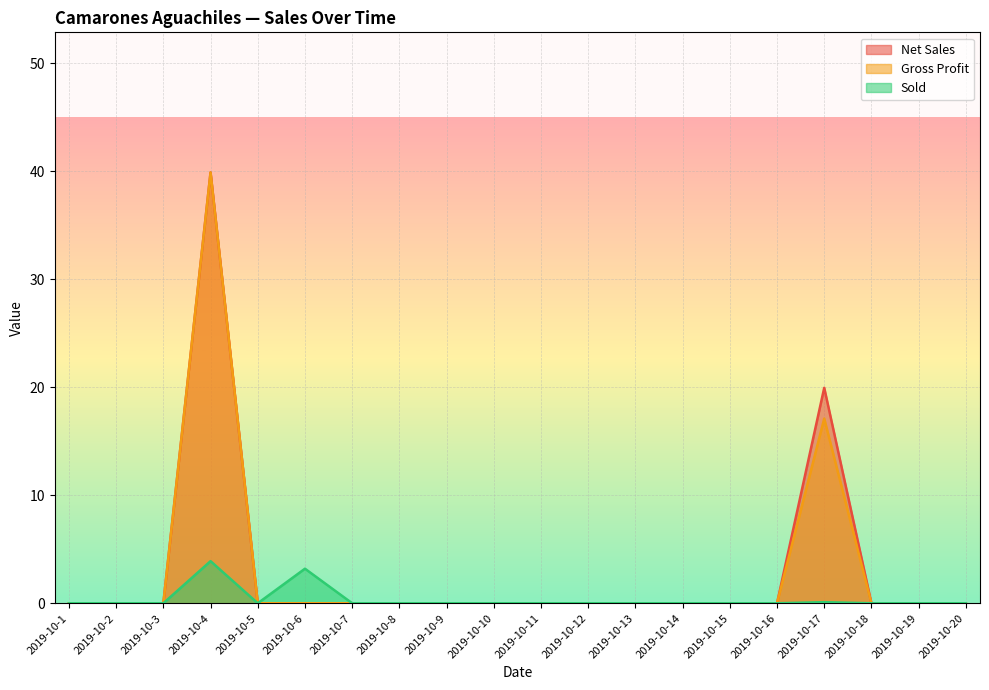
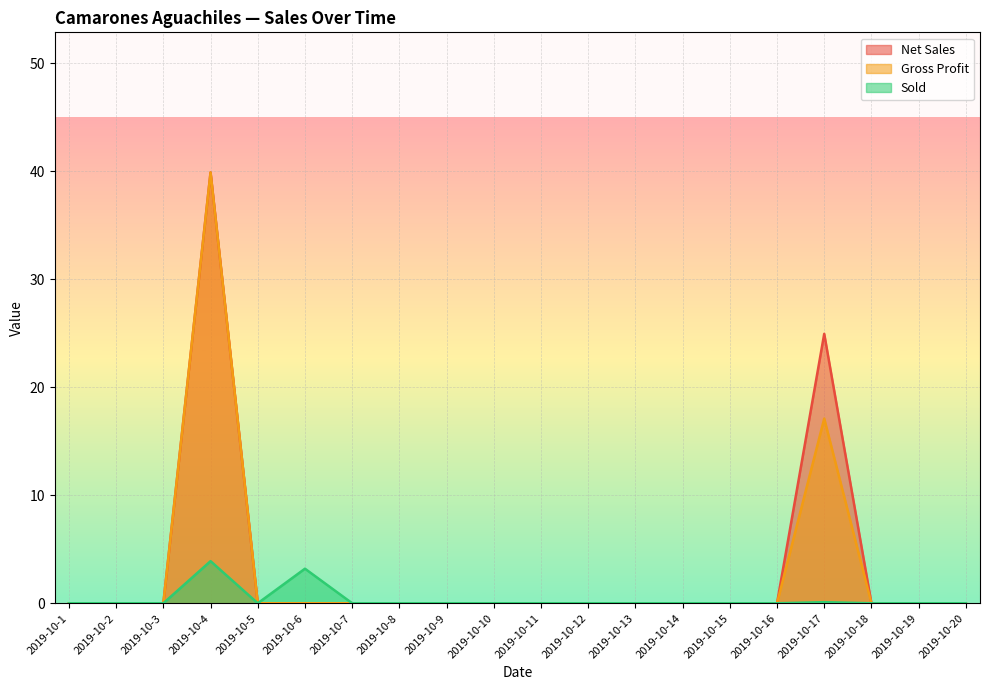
Net Sales, 2019-10-17: 20.0 -> 25.0
